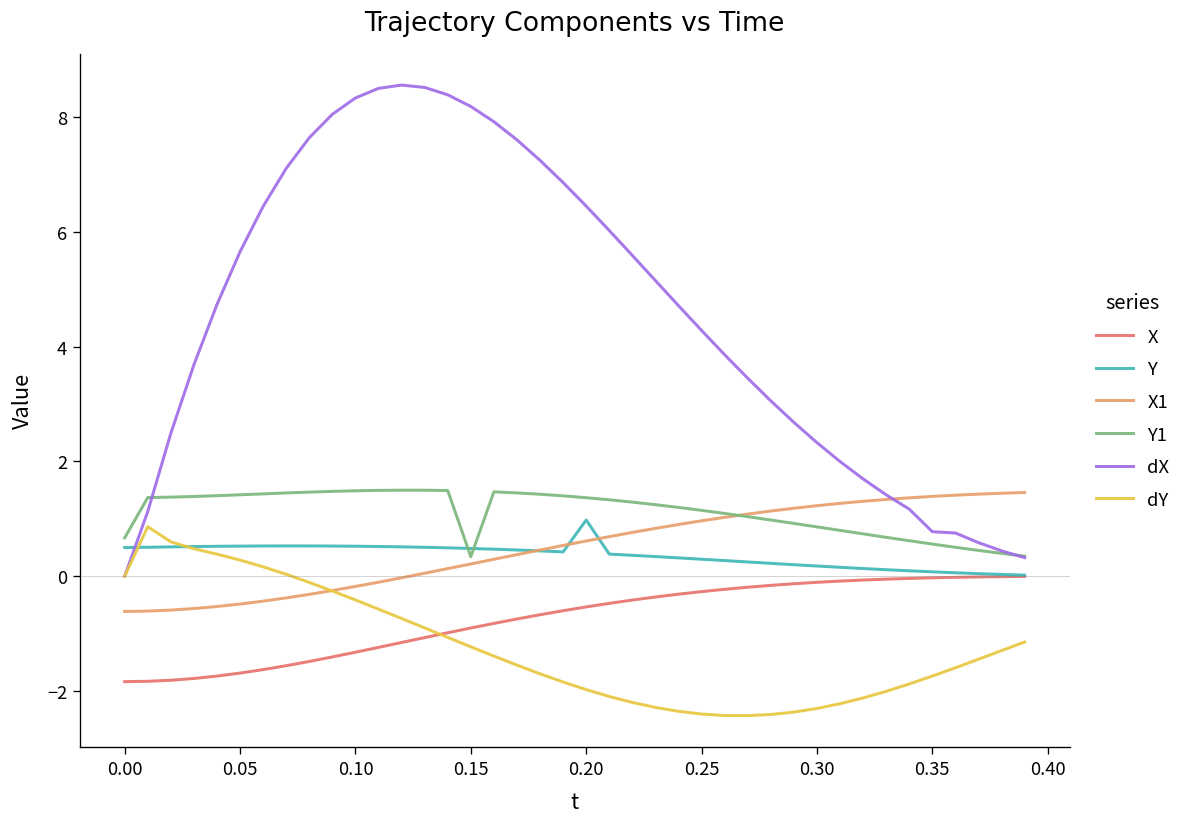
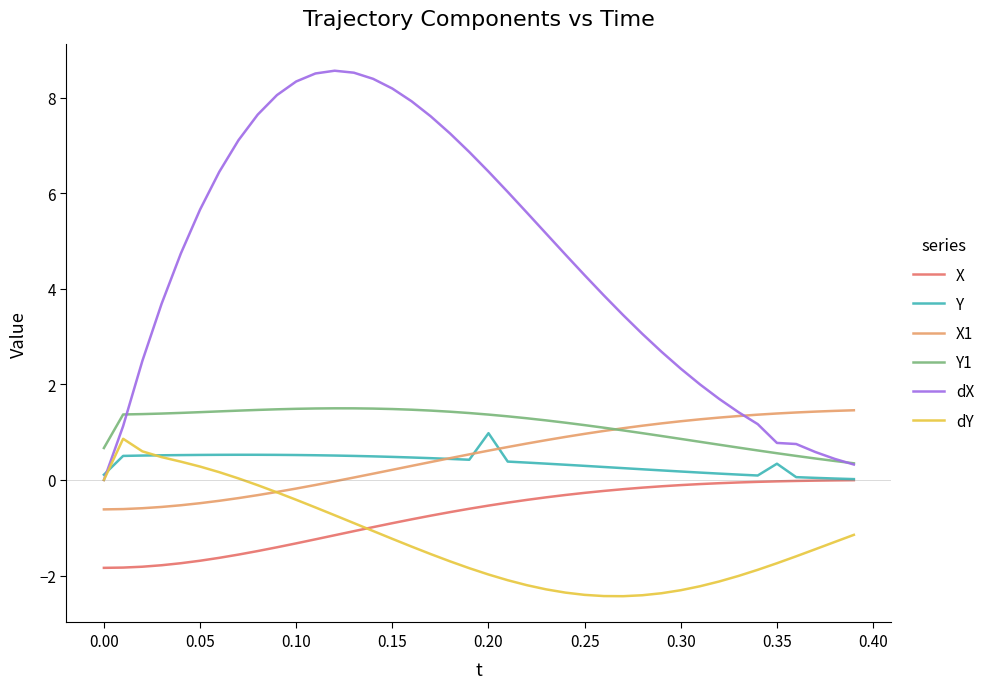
Y, 0.00: 0.5 -> 0.1
Y1, 0.15: 0.3 -> 1.5
Y, 0.35: 0.1 -> 0.3
